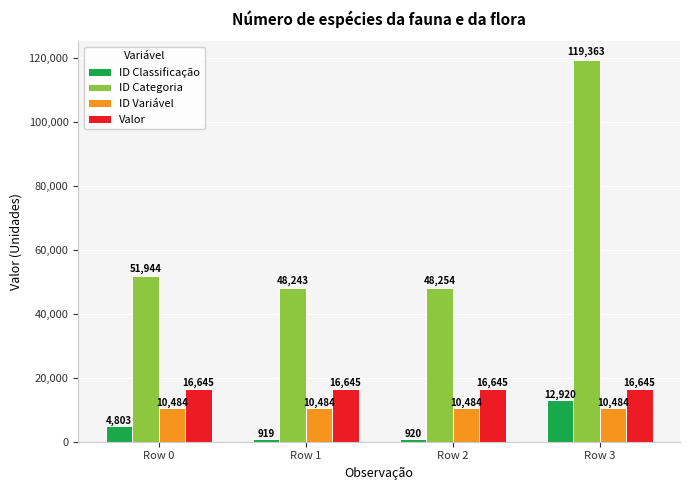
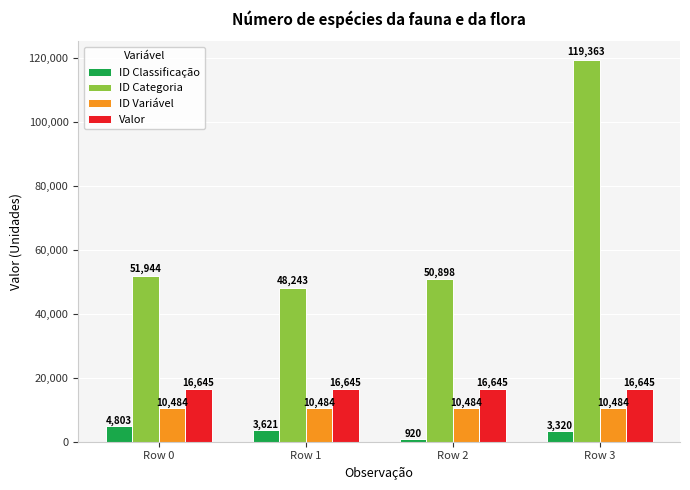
ID Classificação, Row 1: 919 -> 3,621
ID Categoria, Row 2: 48,254 -> 50,898
ID Classificação, Row 3: 12,920 -> 3,320
